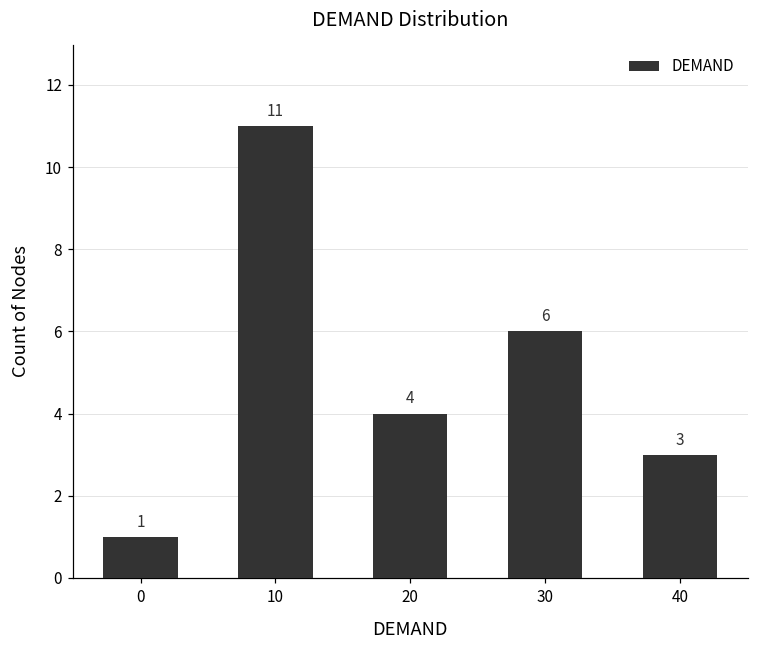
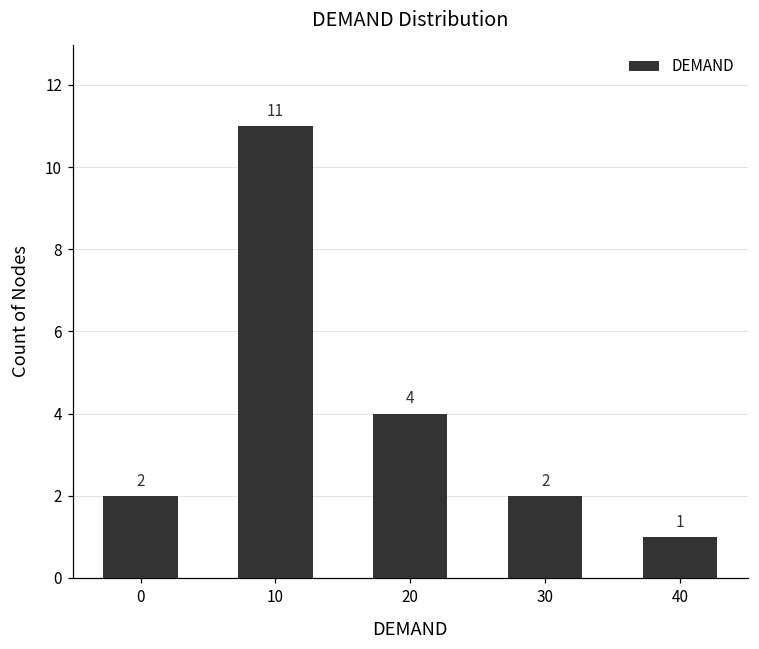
0: 1 -> 2
30: 6 -> 2
40: 3 -> 1
